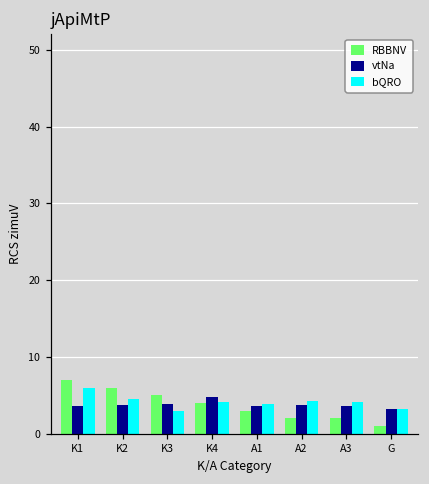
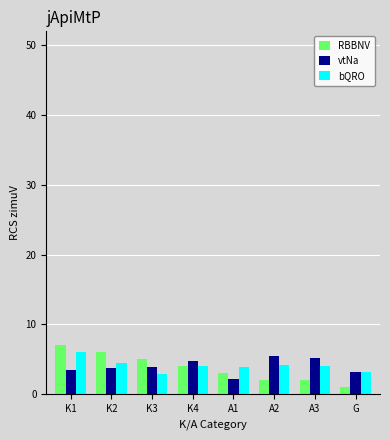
vtNa, A1: 4 -> 2
vtNa, A2: 4 -> 5
vtNa, A3: 4 -> 5
